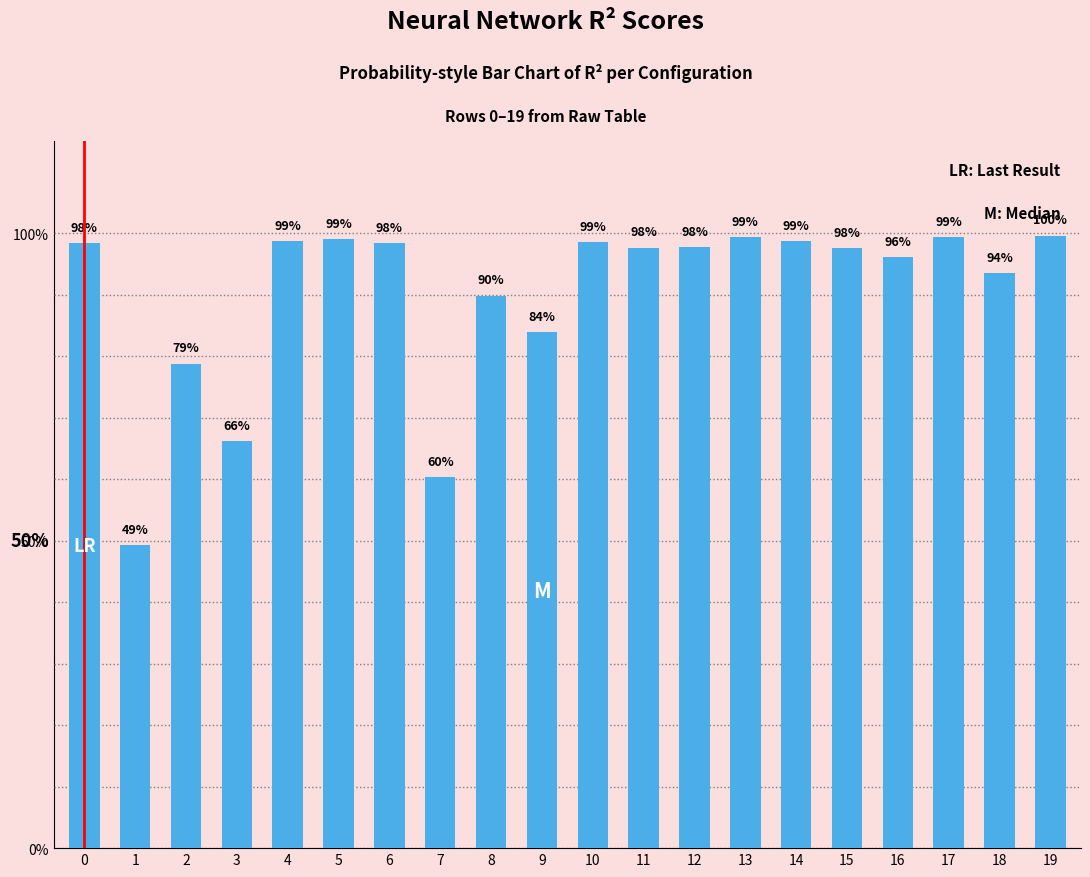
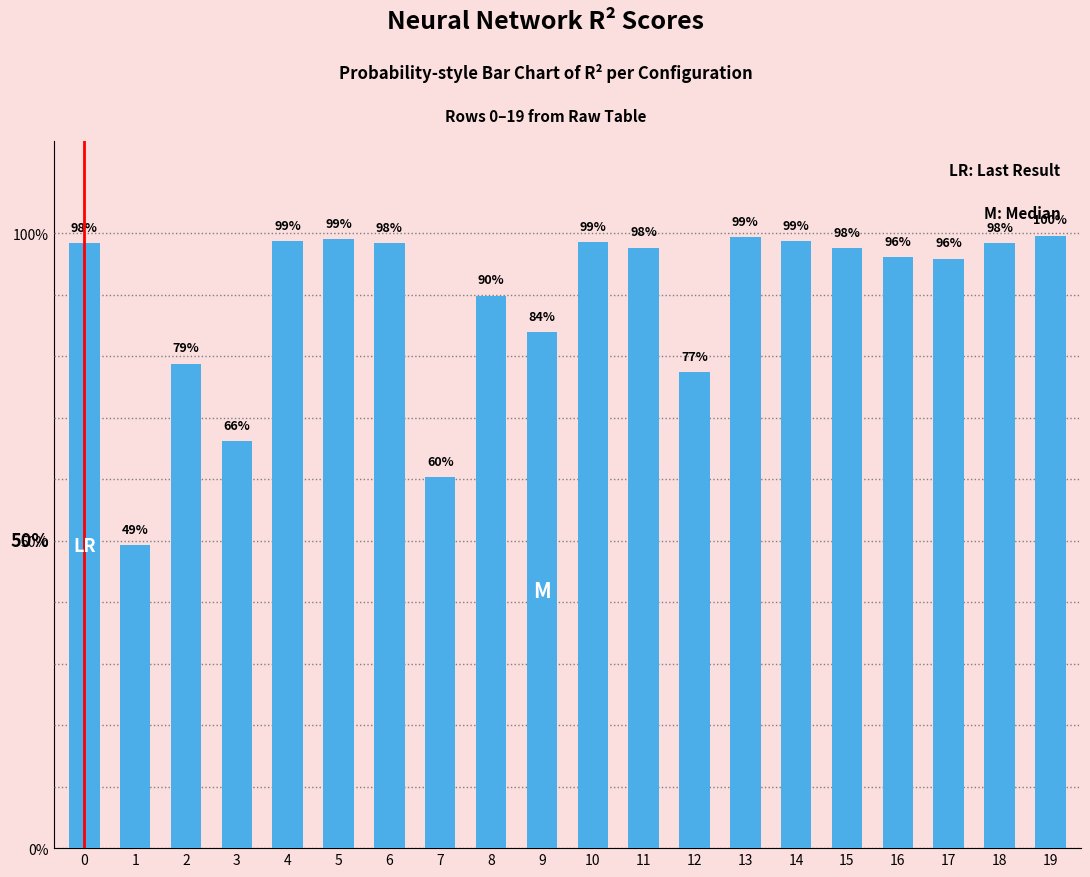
12: 98% -> 77%
17: 99% -> 96%
18: 94% -> 98%
